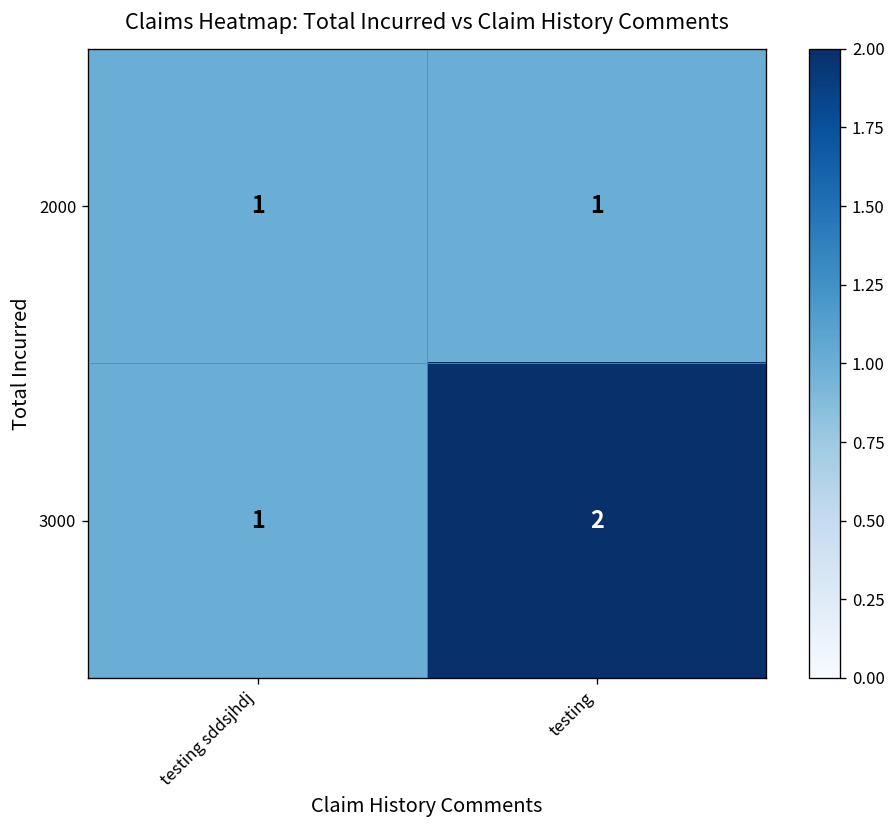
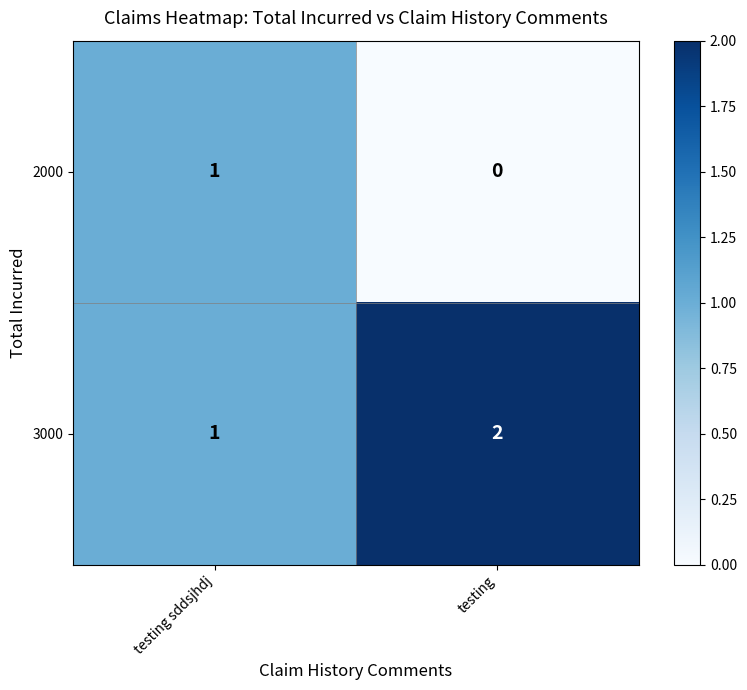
2000, testing: 1 -> 0
